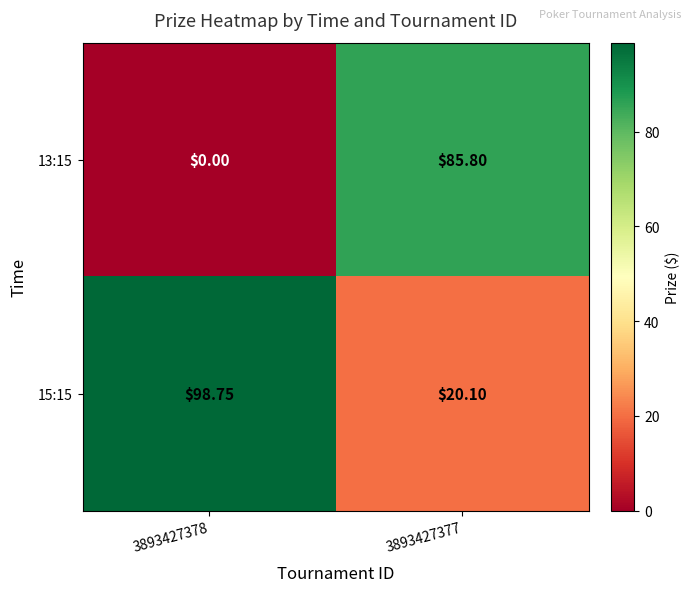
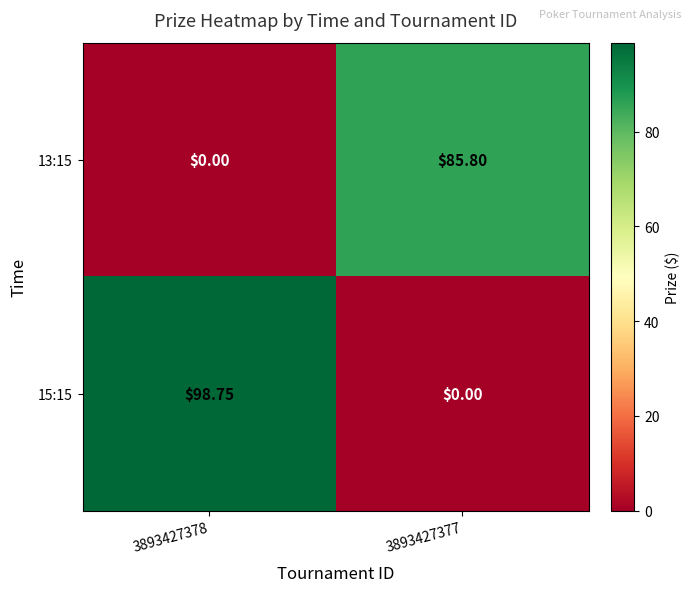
15:15, 3893427377: $20.10 -> $0.00
